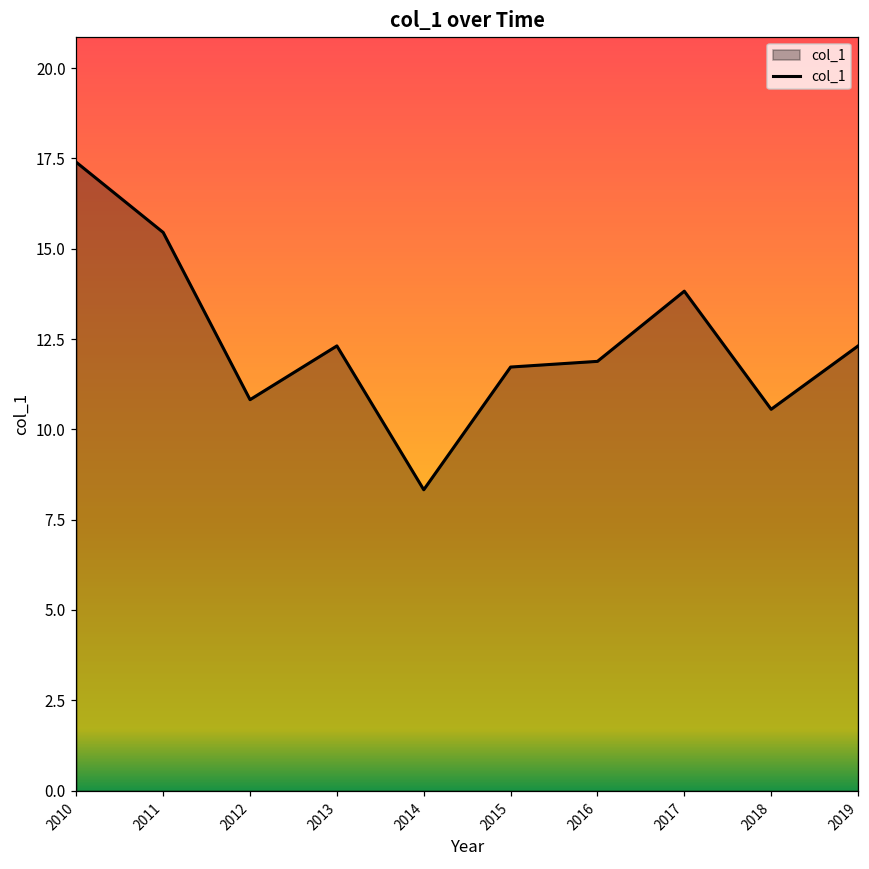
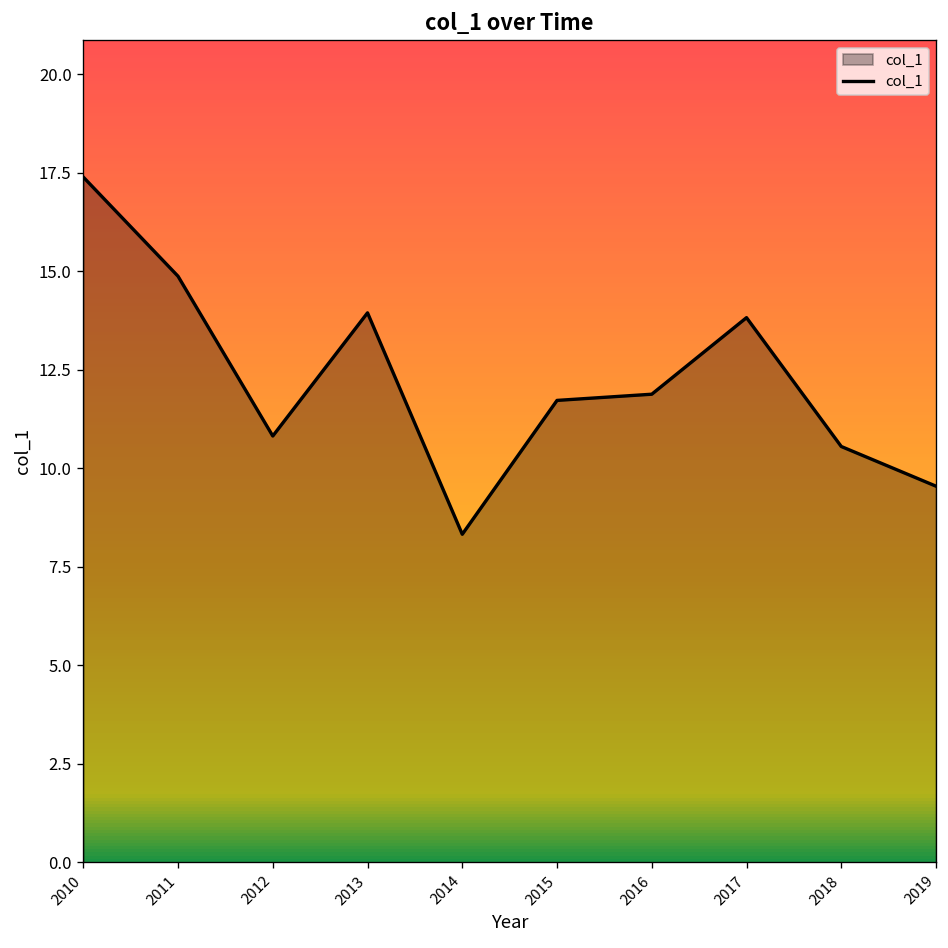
2011: 15.5 -> 14.9
2013: 12.3 -> 13.9
2019: 12.3 -> 9.5
